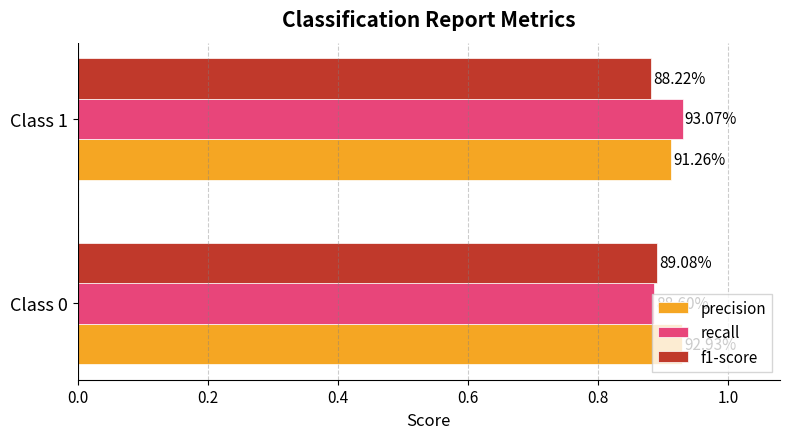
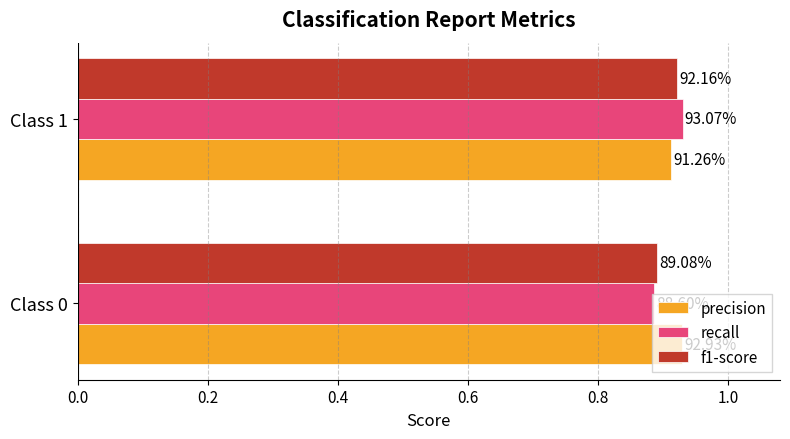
f1-score, Class 1: 88.22% -> 92.16%
